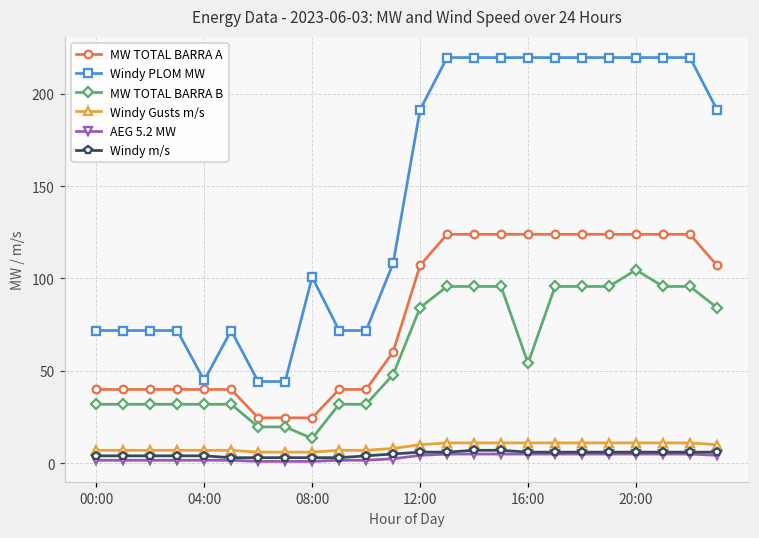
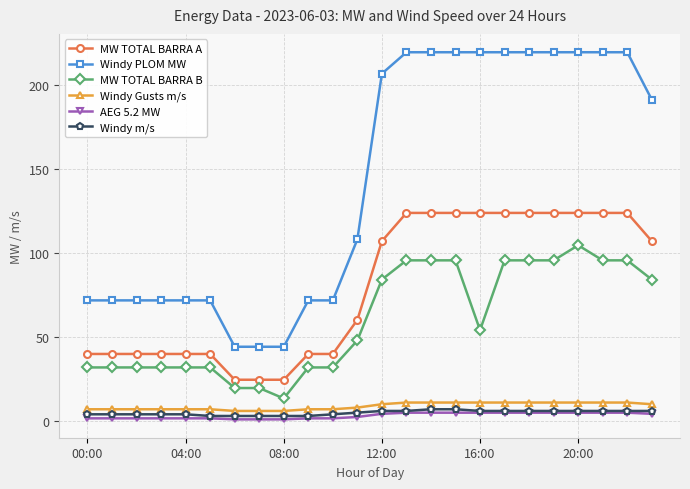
Windy PLOM MW, 04:00: 45 -> 72
Windy PLOM MW, 08:00: 101 -> 44
Windy PLOM MW, 12:00: 191 -> 207
